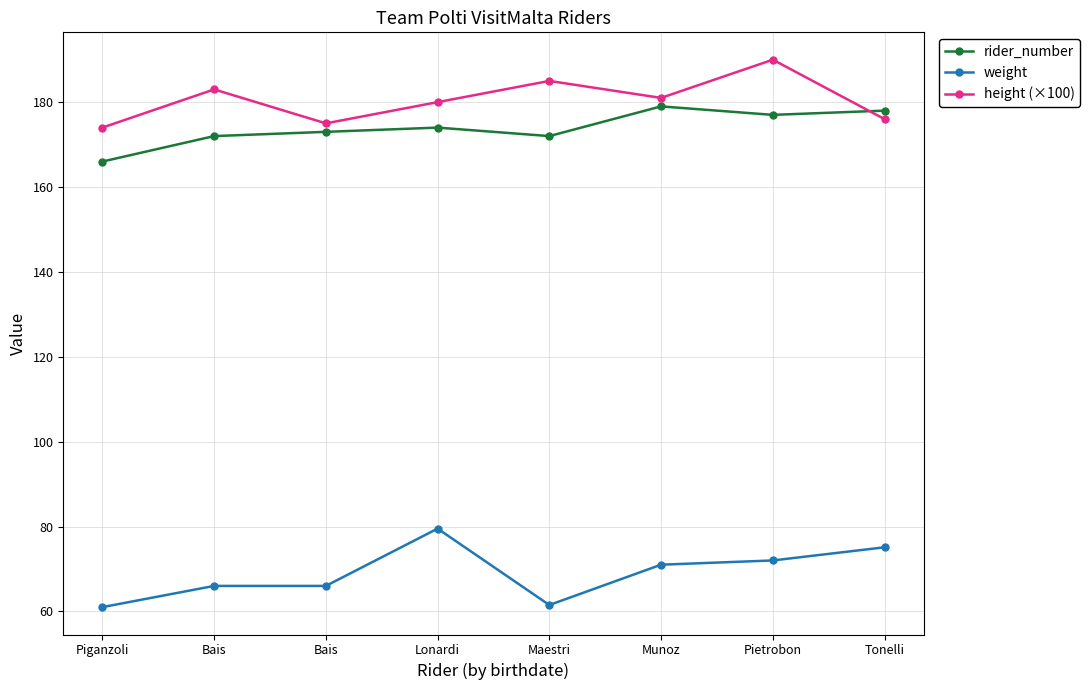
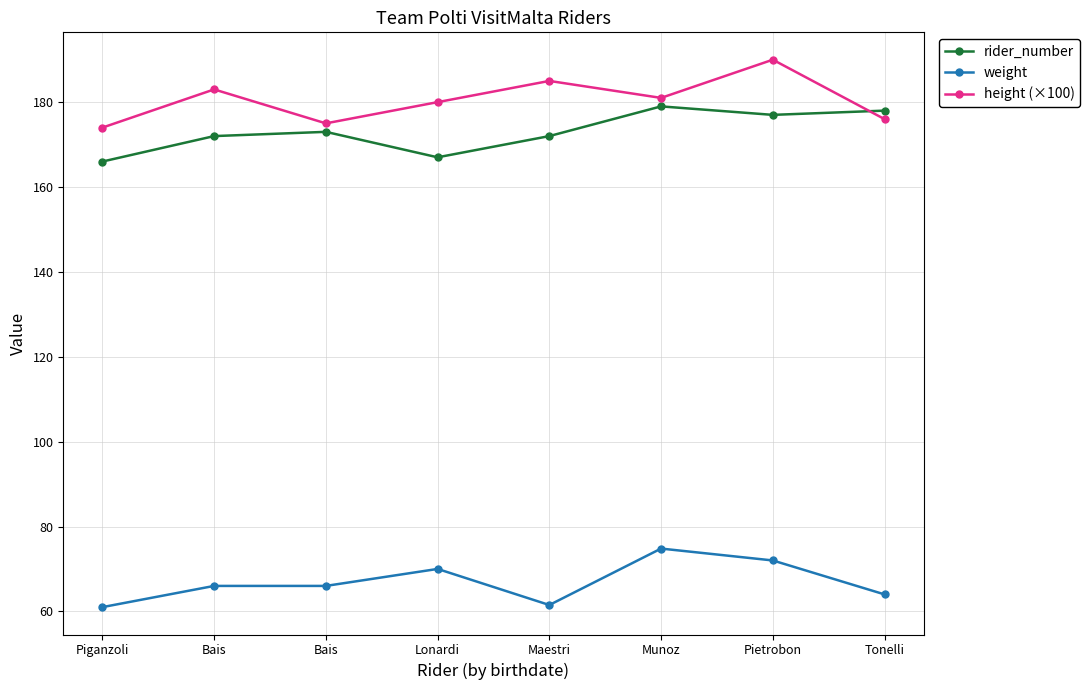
rider_number, Lonardi: 174 -> 167
weight, Lonardi: 80 -> 70
weight, Munoz: 71 -> 75
weight, Tonelli: 75 -> 64
